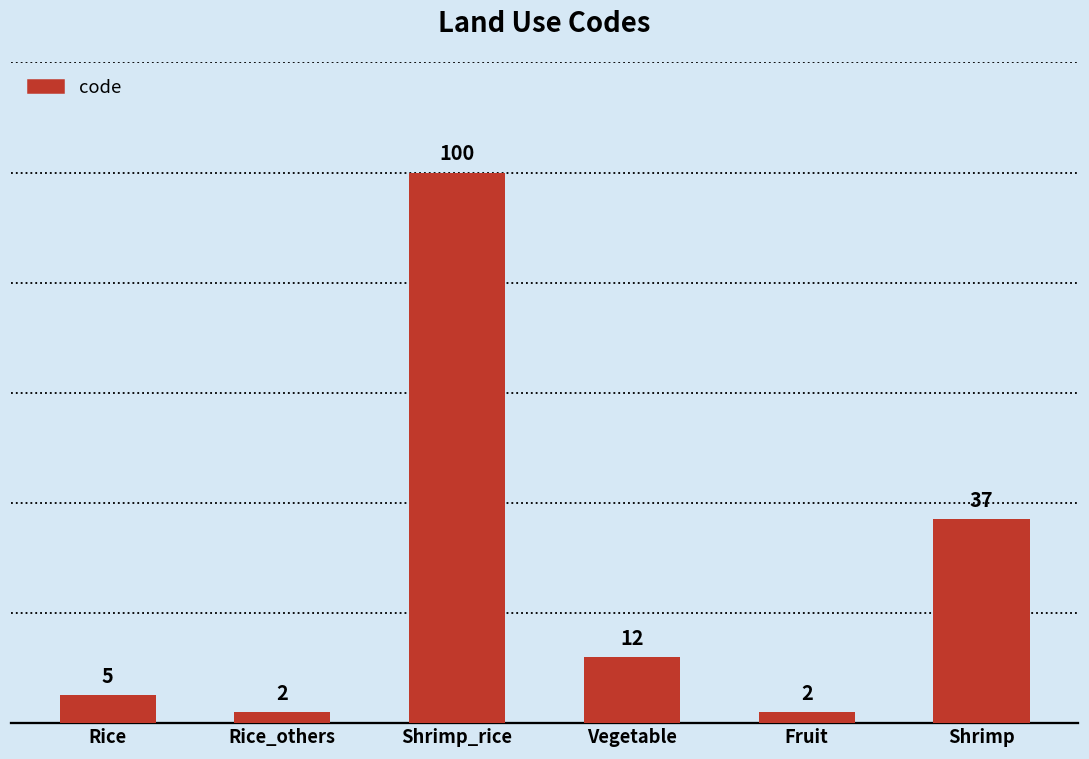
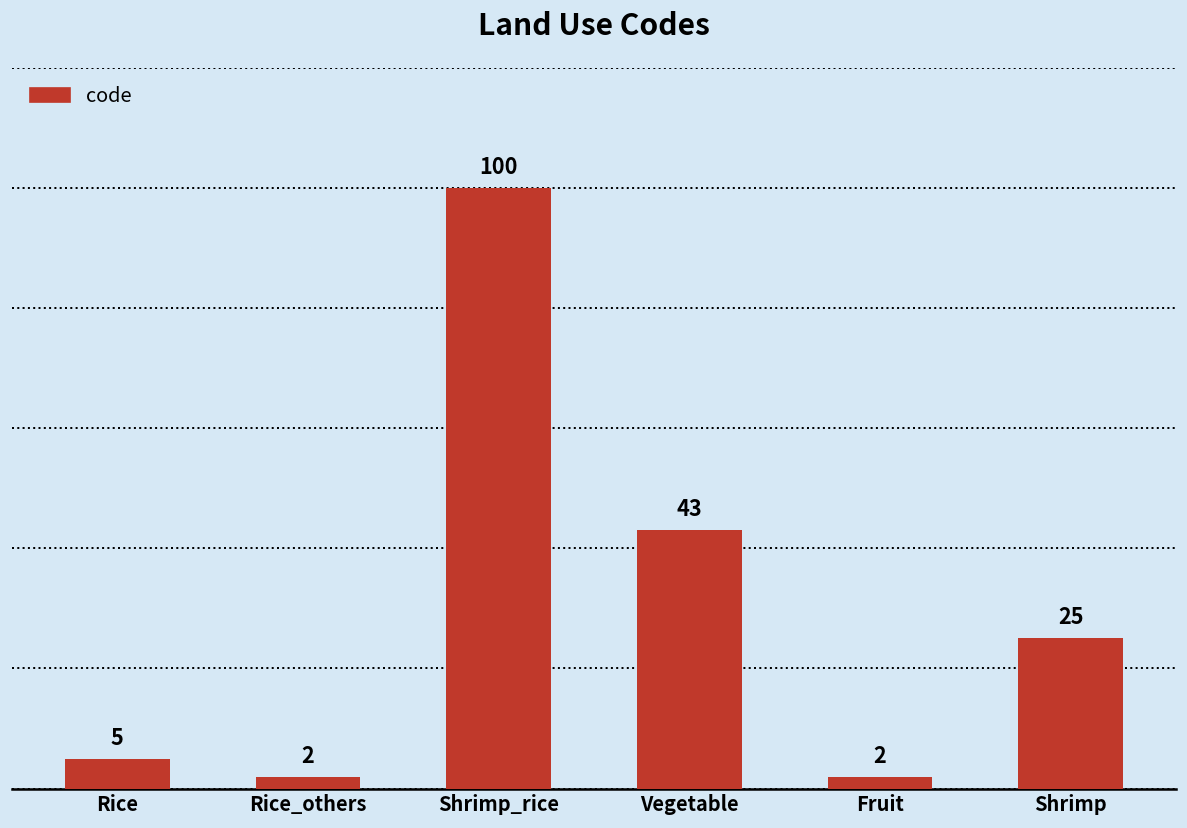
Vegetable: 12 -> 43
Shrimp: 37 -> 25
